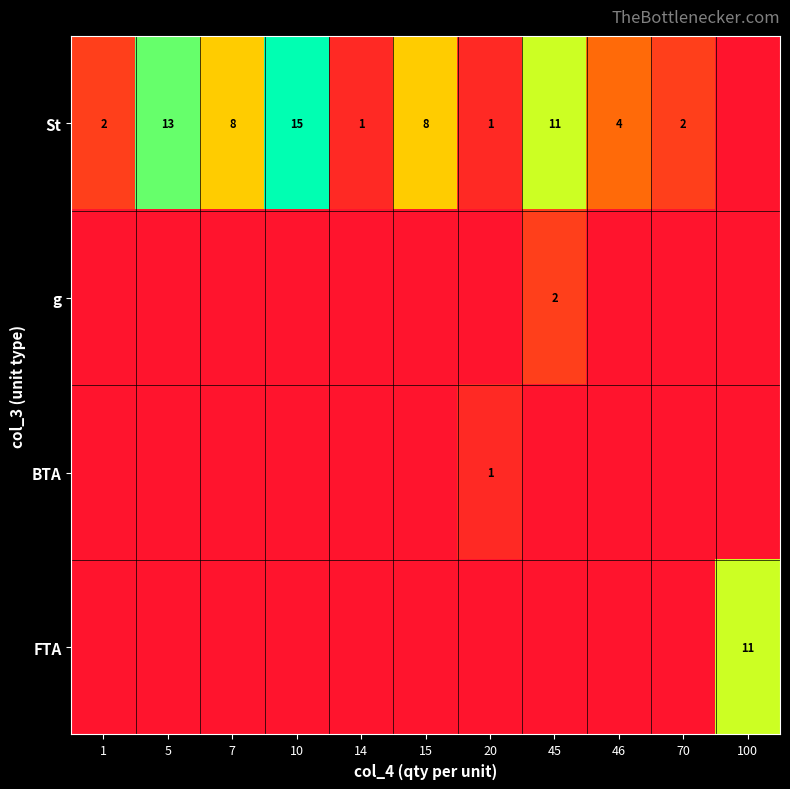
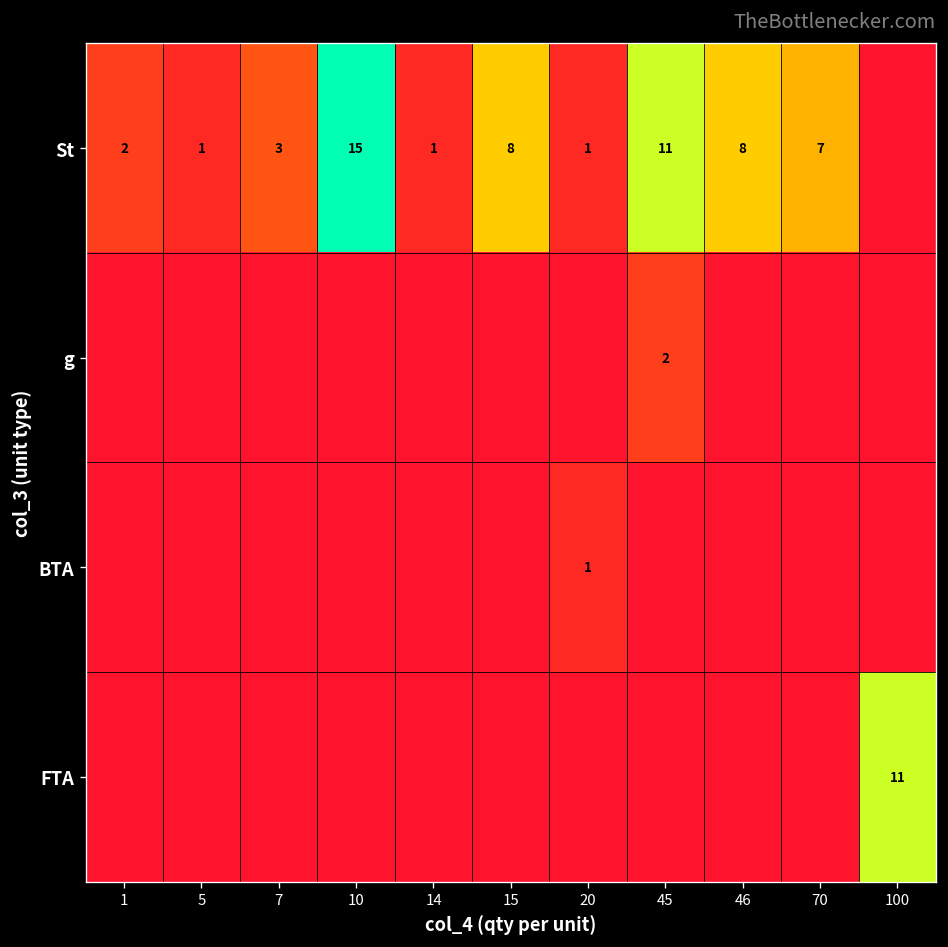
St, 5: 13 -> 1
St, 7: 8 -> 3
St, 46: 4 -> 8
St, 70: 2 -> 7
